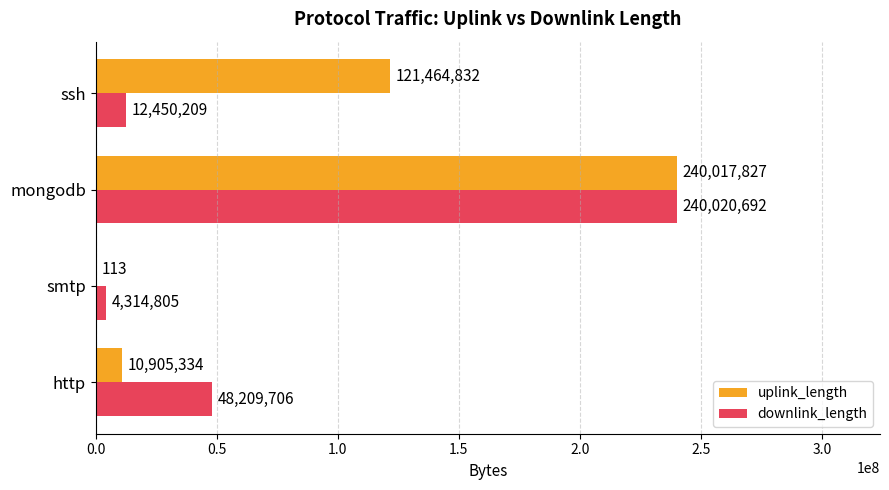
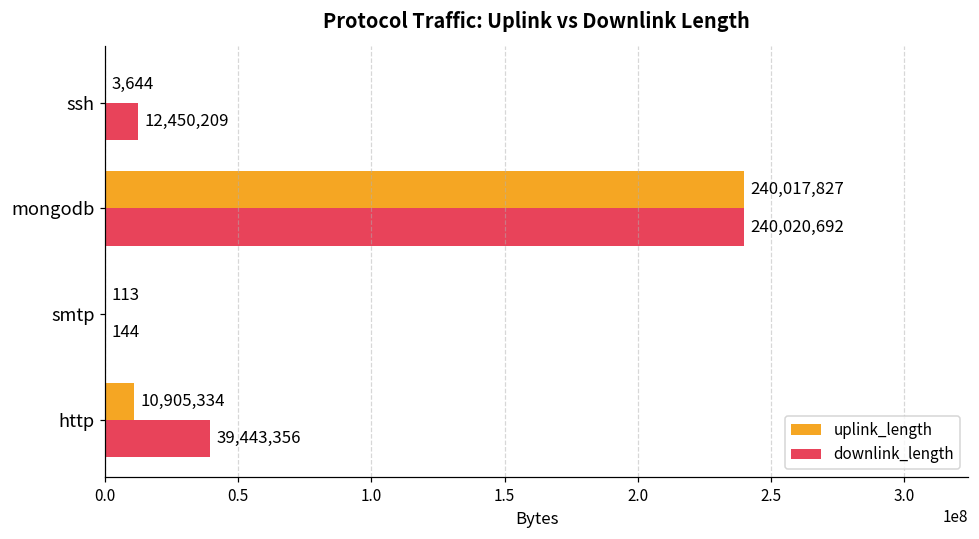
uplink_length, ssh: 121,464,832 -> 3,644
downlink_length, smtp: 4,314,805 -> 144
downlink_length, http: 48,209,706 -> 39,443,356
